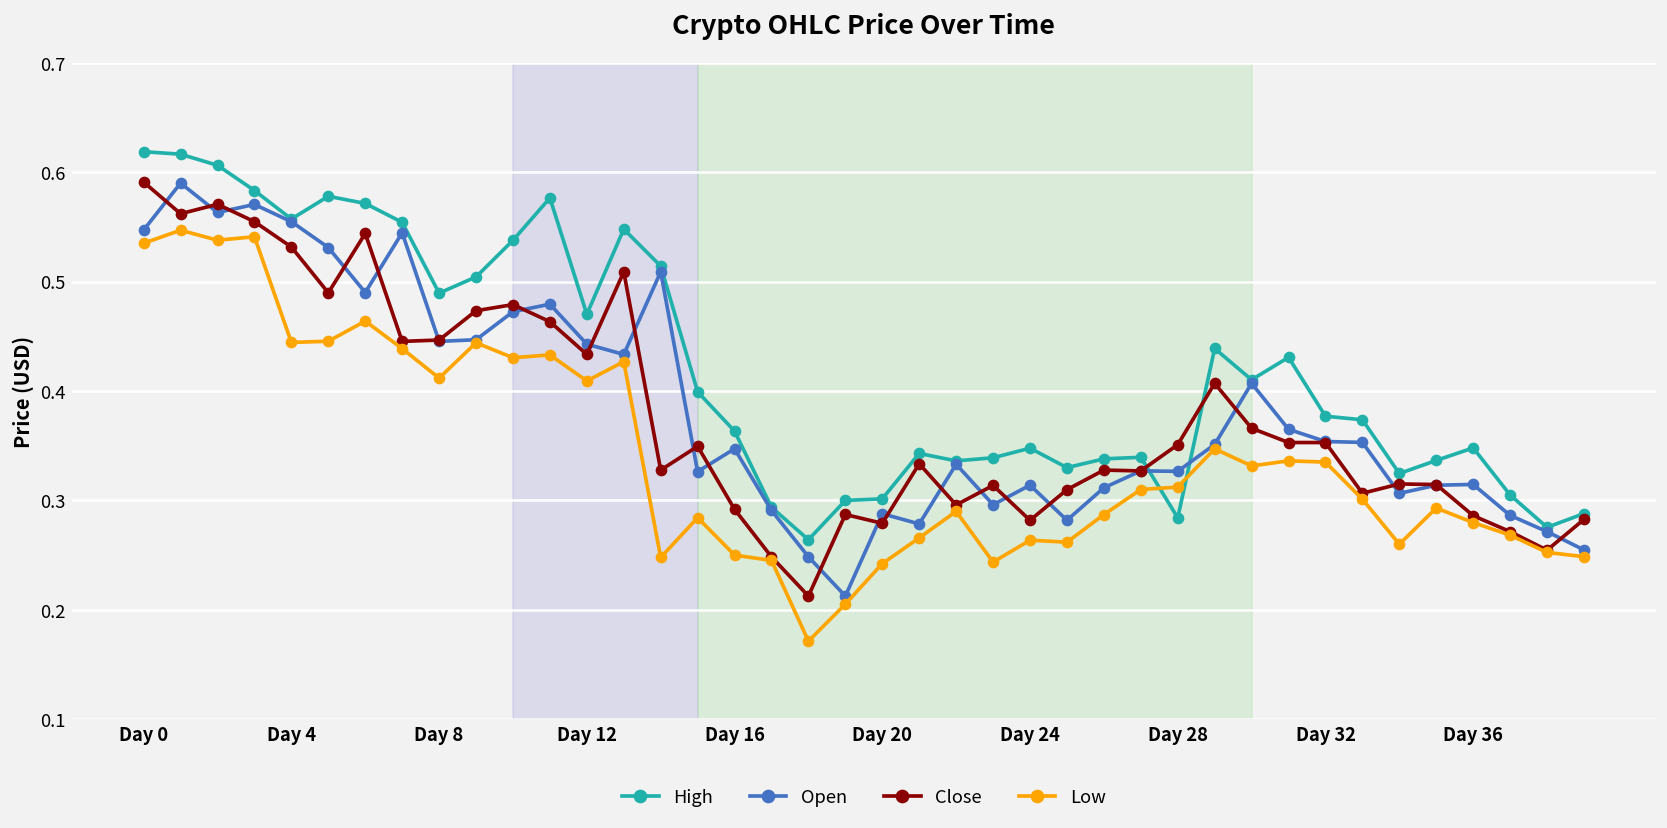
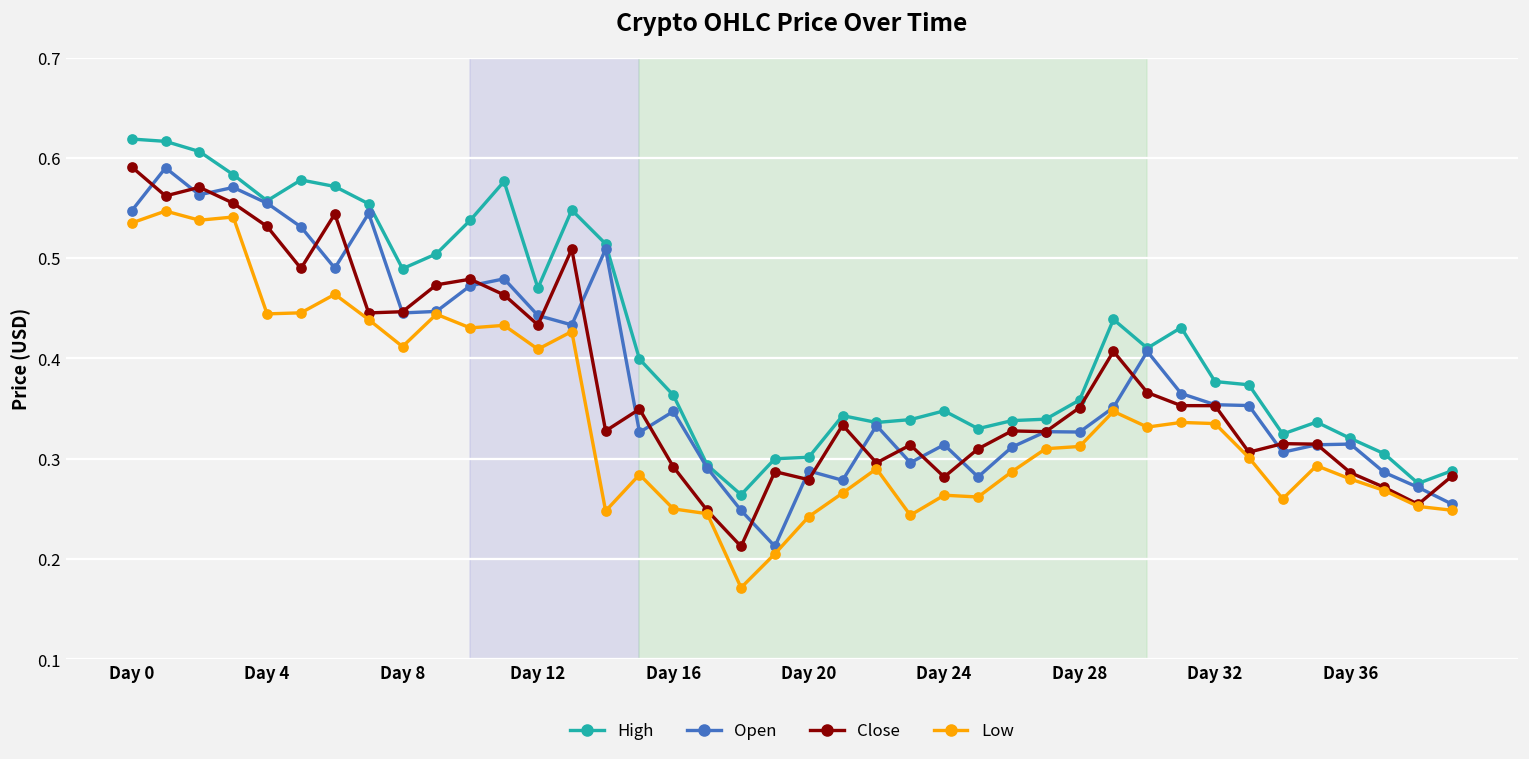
High, Day 28: 0.28 -> 0.36
High, Day 36: 0.35 -> 0.32
